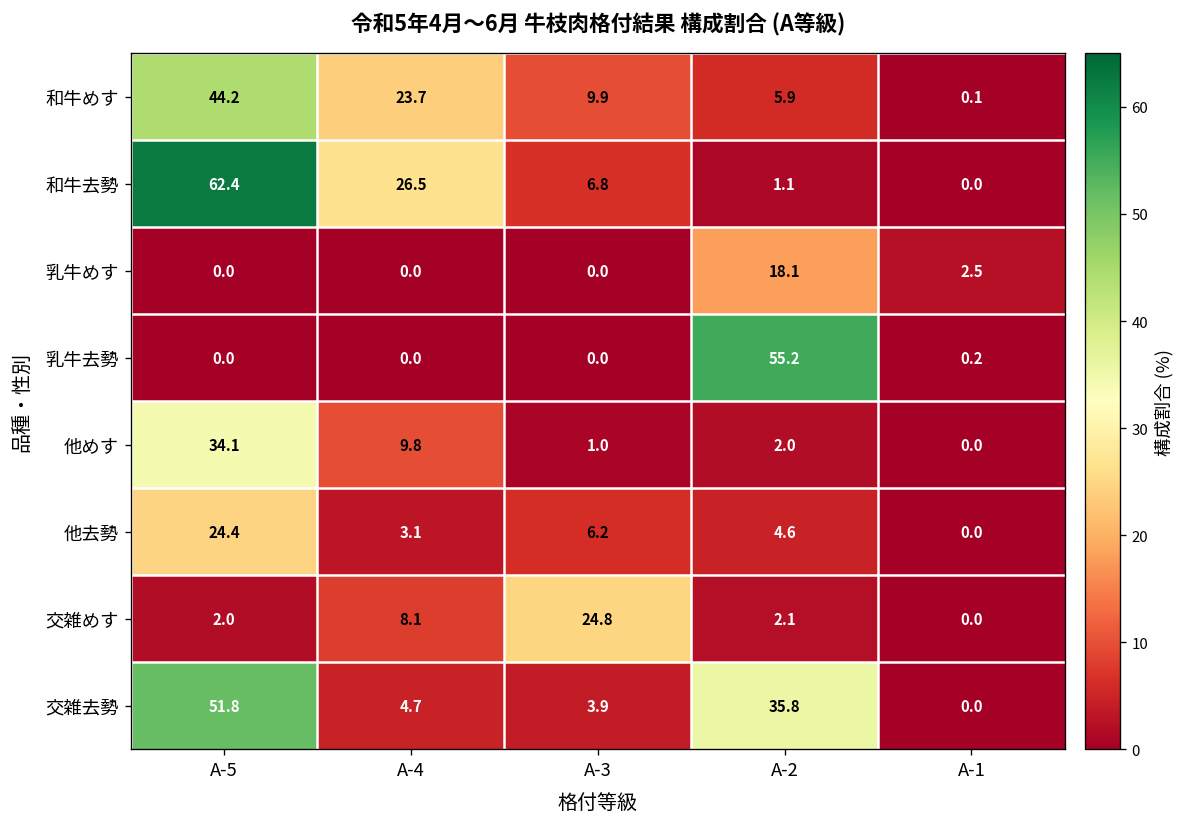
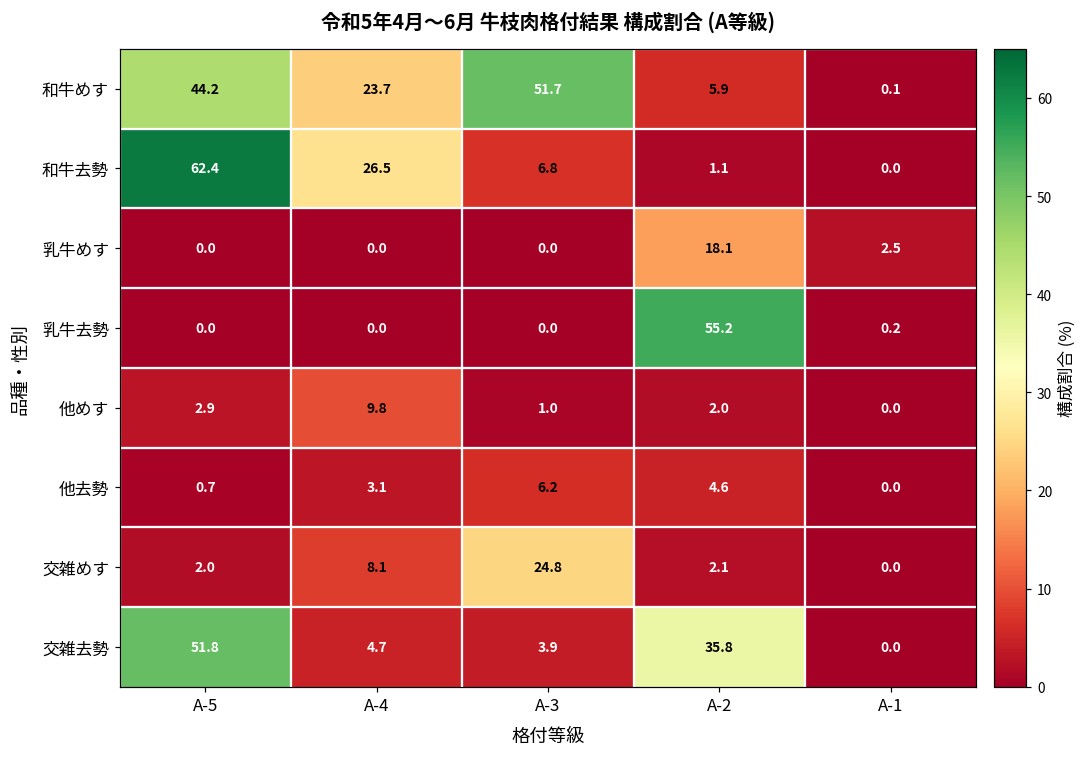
和牛めす, A-3: 9.9 -> 51.7
他めす, A-5: 34.1 -> 2.9
他去勢, A-5: 24.4 -> 0.7
